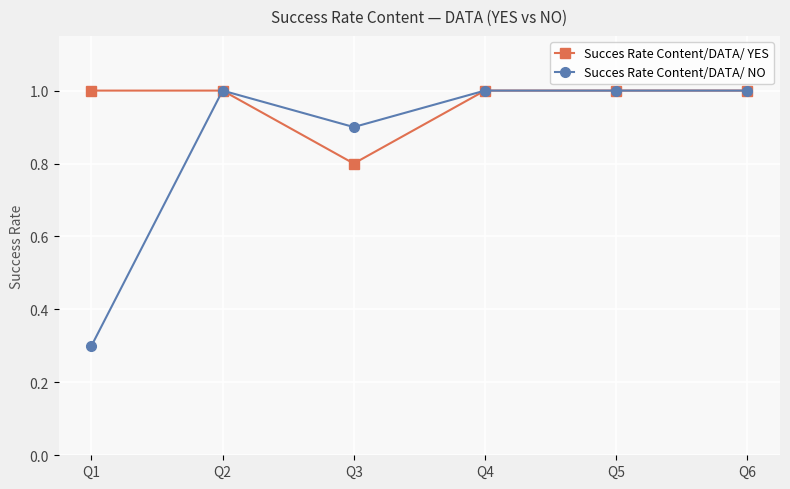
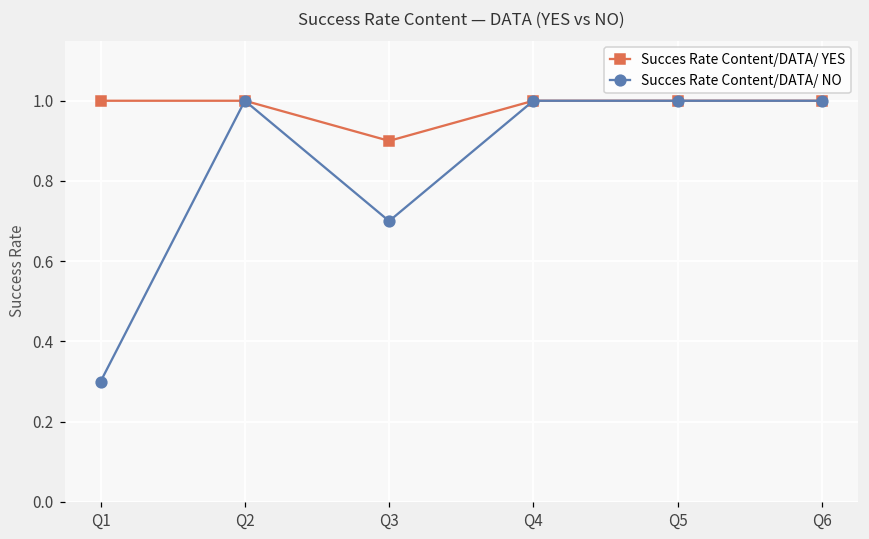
Succes Rate Content/DATA/ YES, Q3: 0.8 -> 0.9
Succes Rate Content/DATA/ NO, Q3: 0.9 -> 0.7
